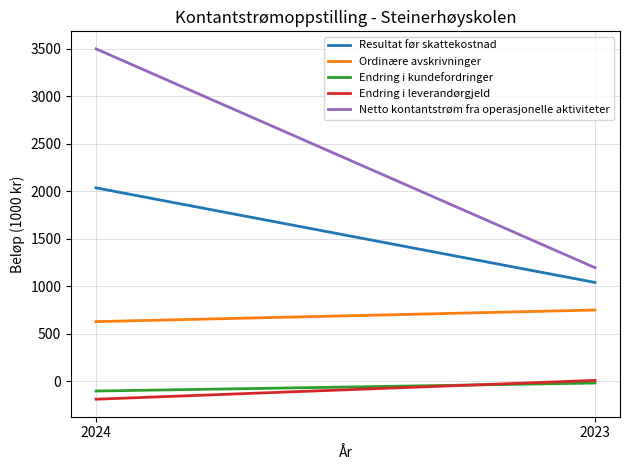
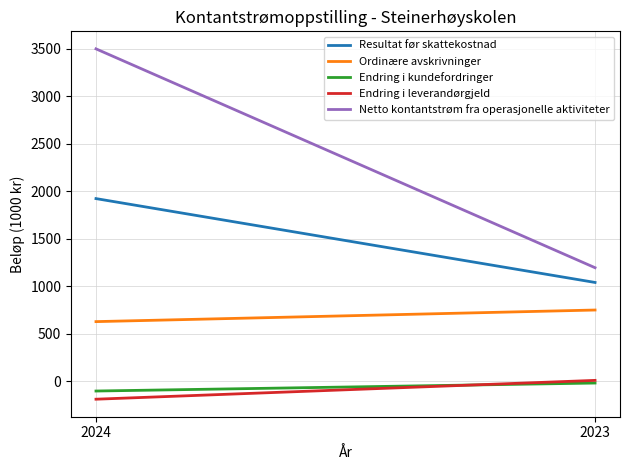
Resultat før skattekostnad, 2024: 2000 -> 1900
